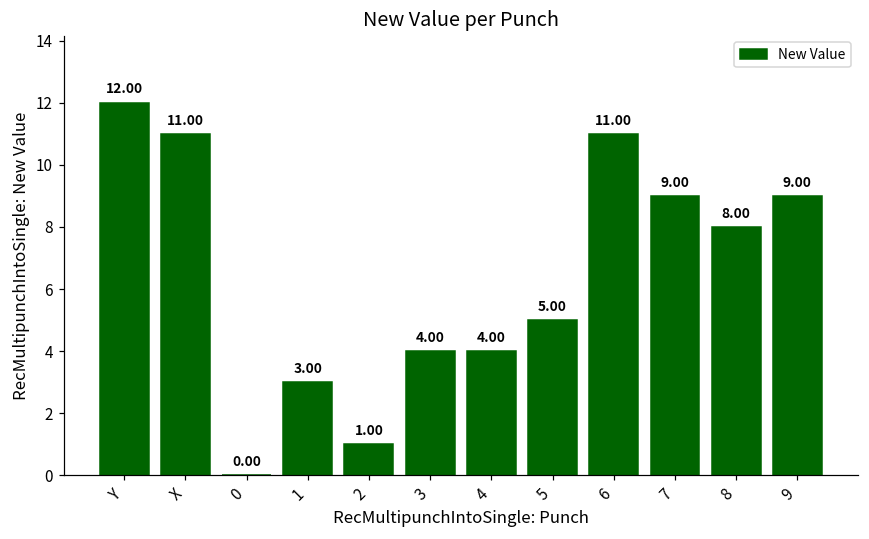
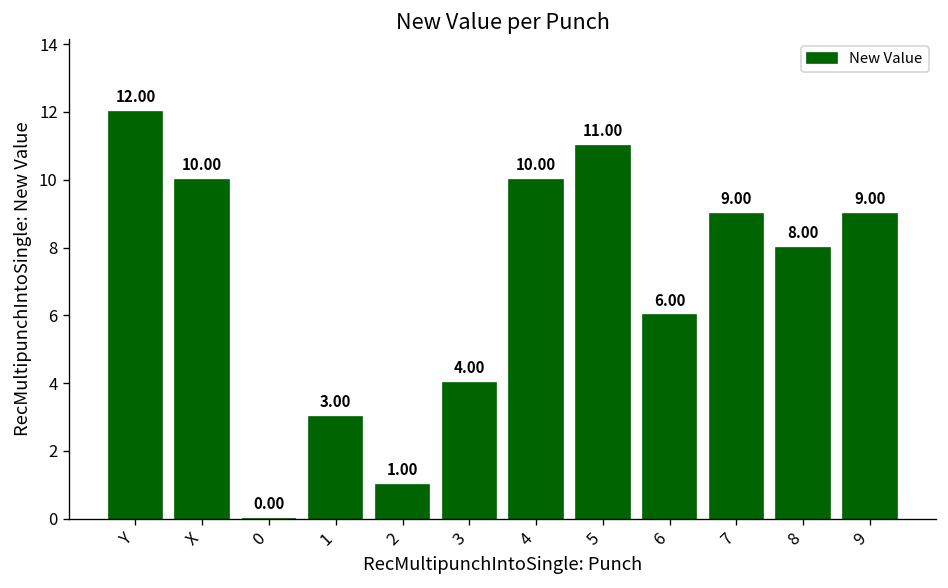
X: 11.00 -> 10.00
4: 4.00 -> 10.00
5: 5.00 -> 11.00
6: 11.00 -> 6.00
